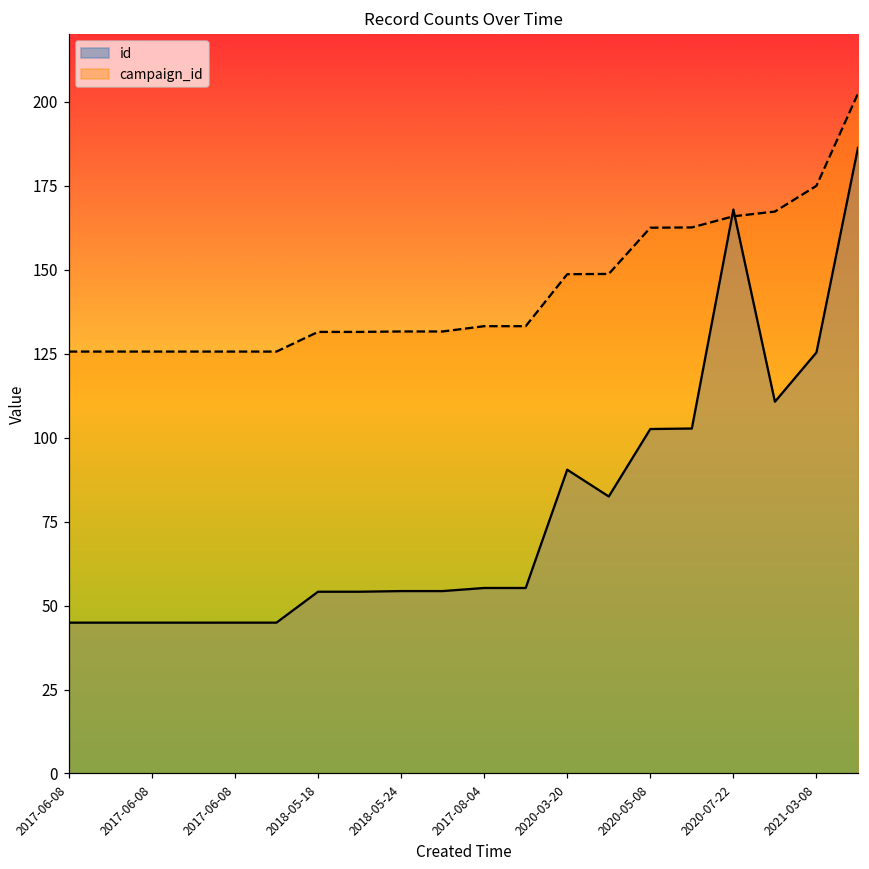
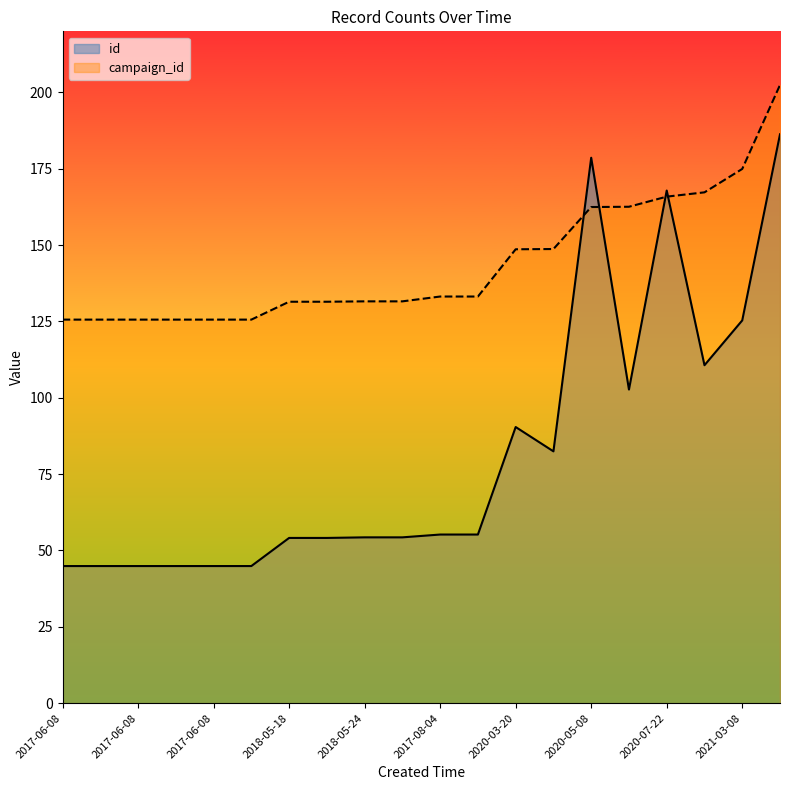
id, 2020-05-08: 103 -> 179
